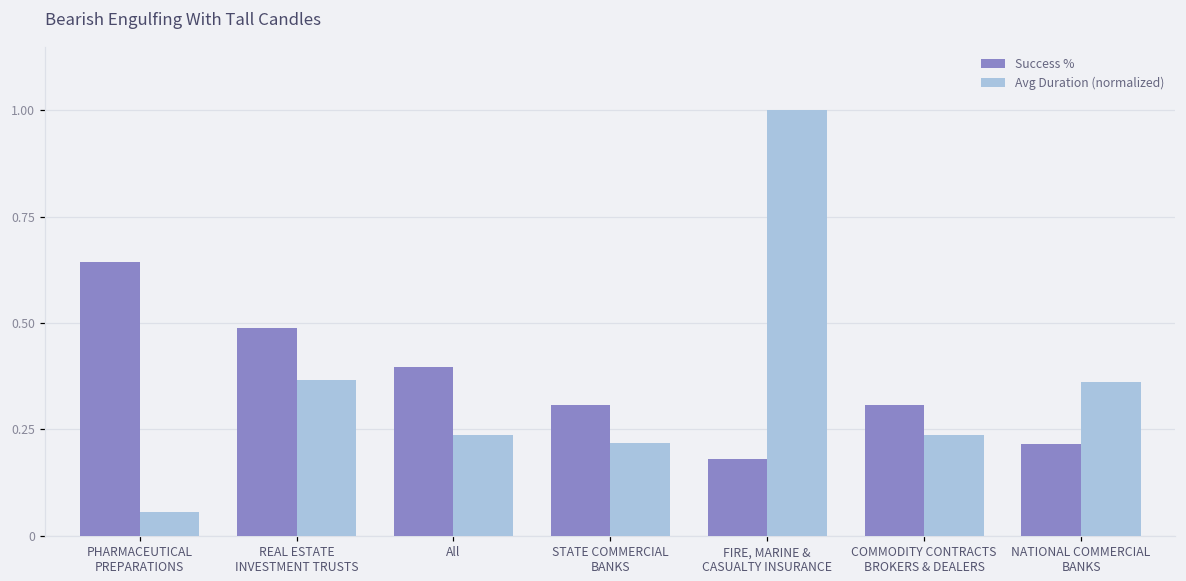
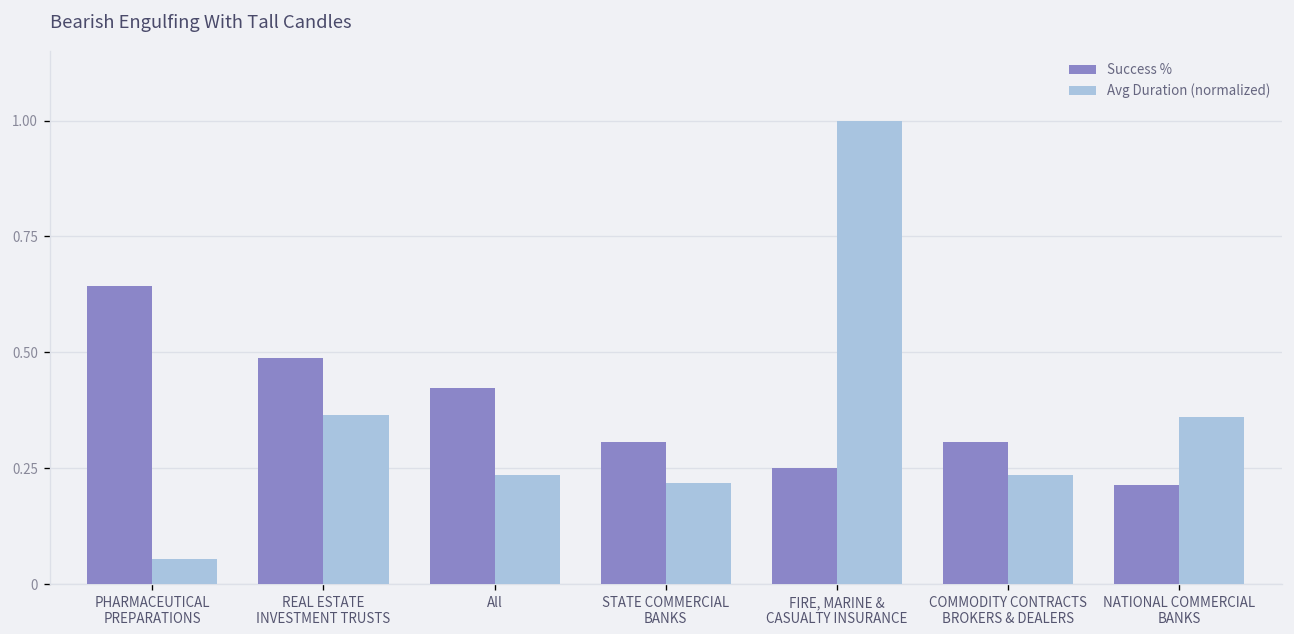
Success %, All: 0.40 -> 0.42
Success %, FIRE, MARINE & CASUALTY INSURANCE: 0.18 -> 0.25
